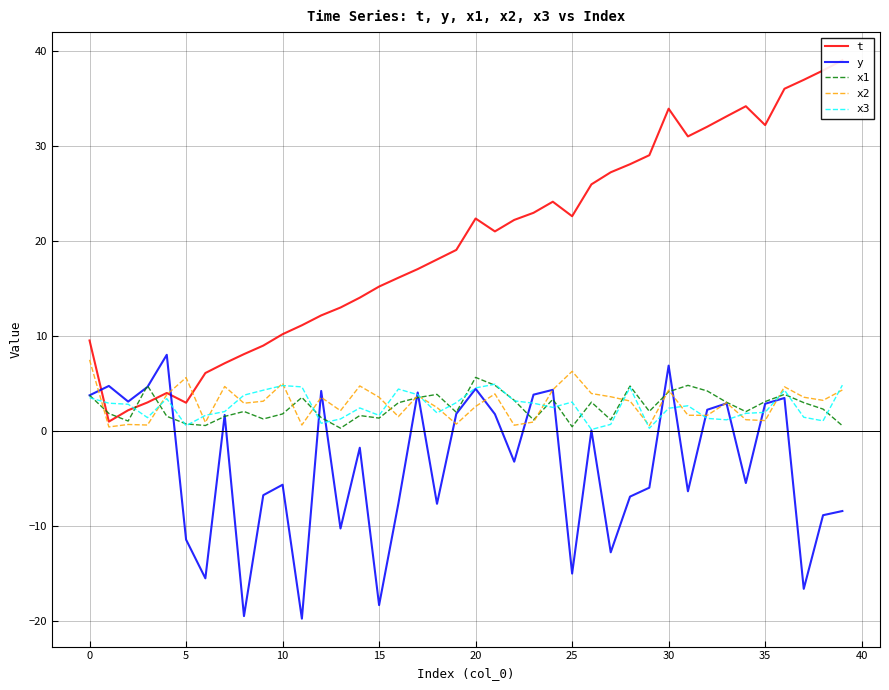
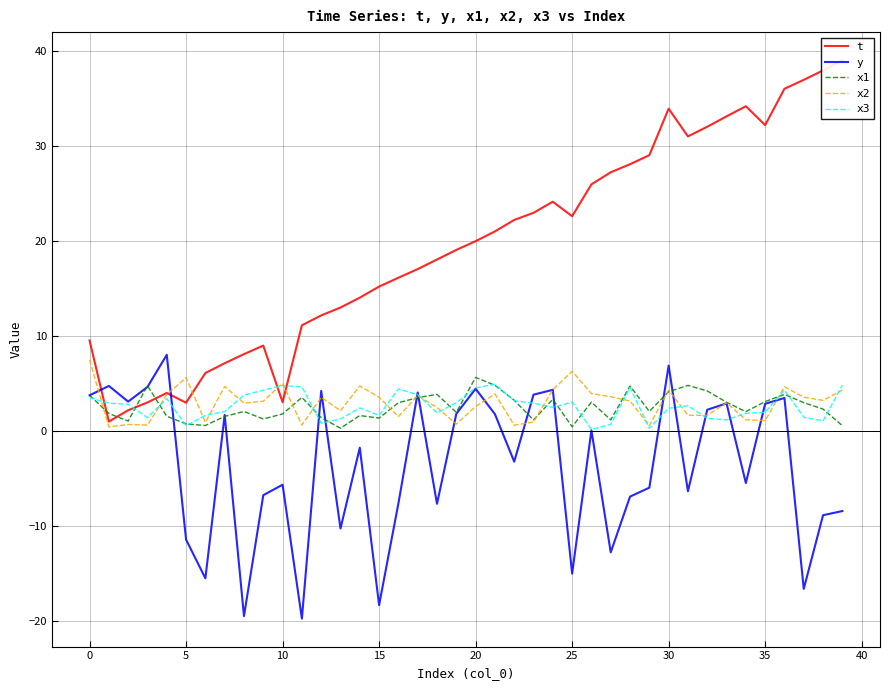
t, 10: 10 -> 3
t, 20: 22 -> 20
